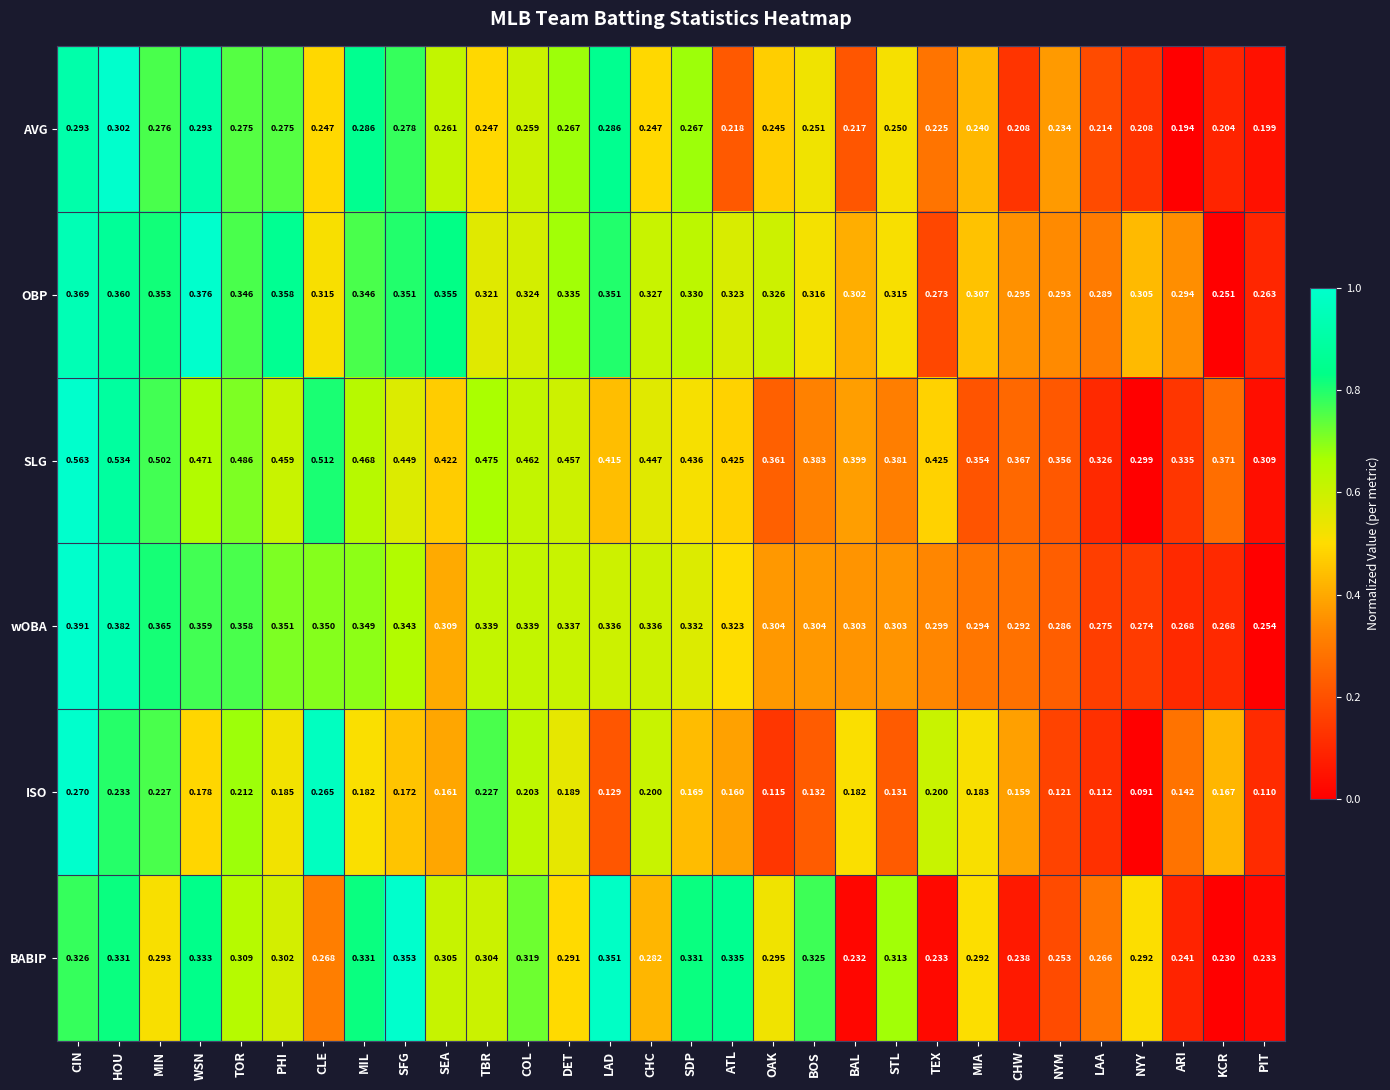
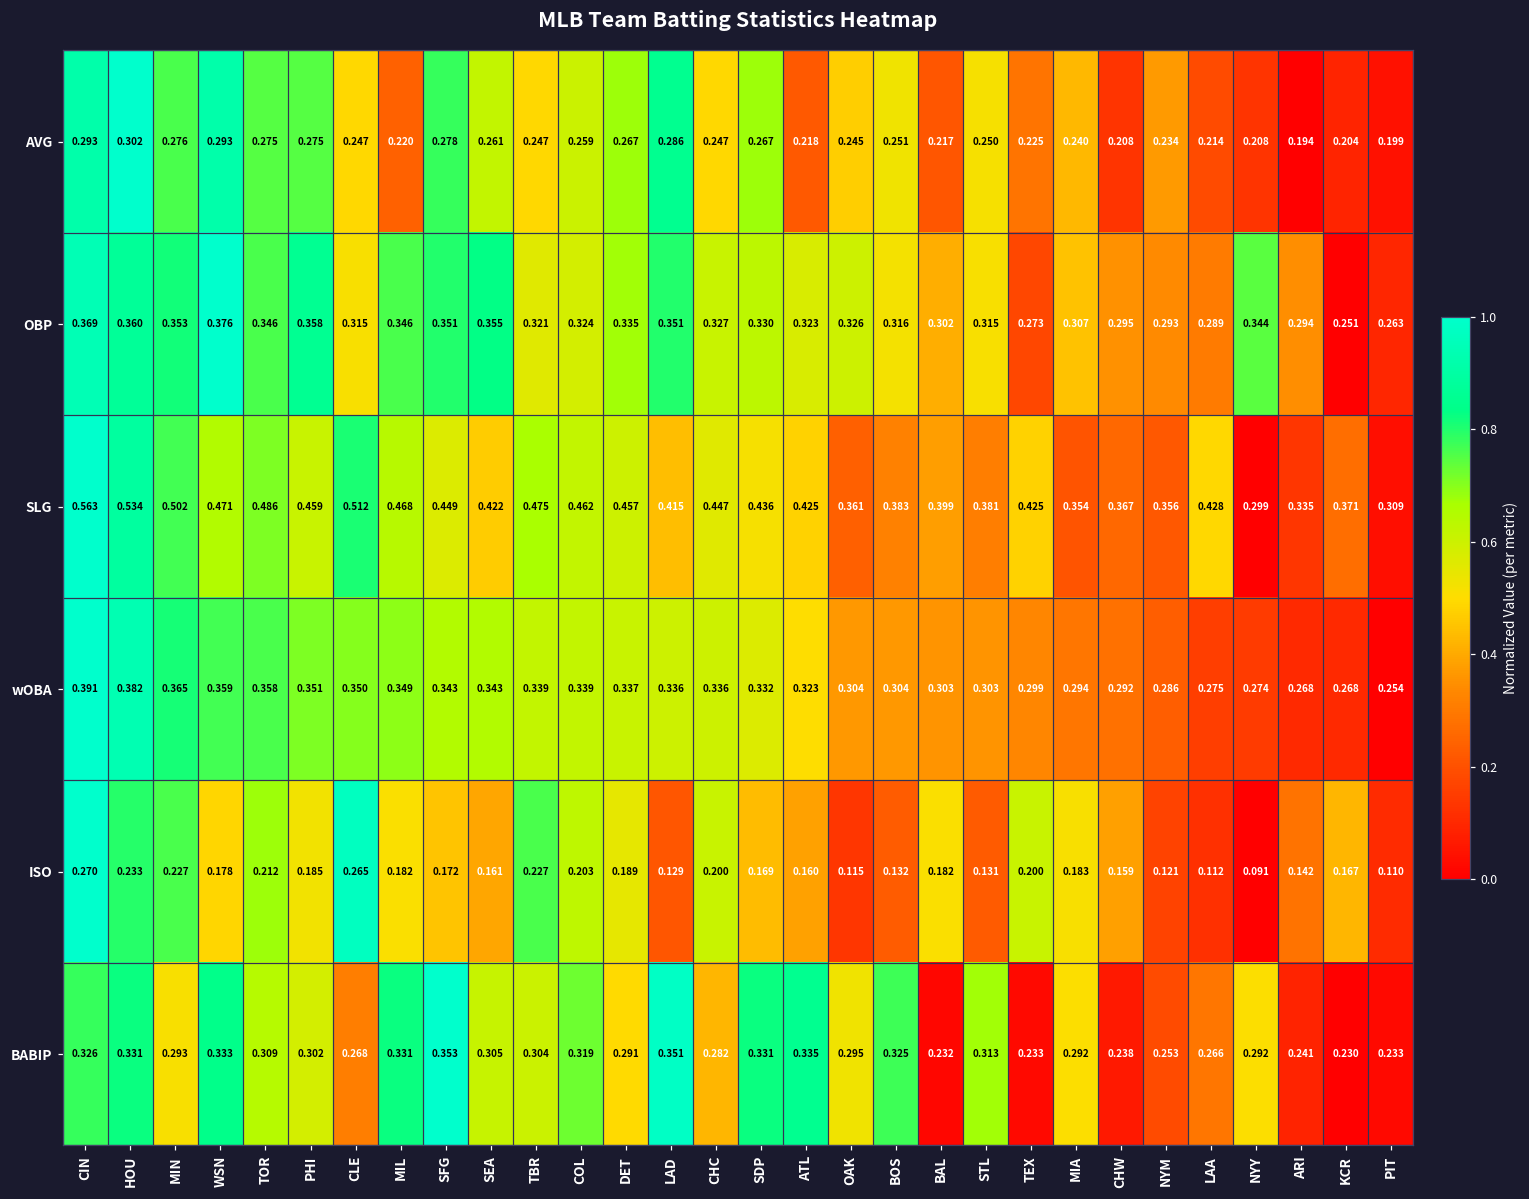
AVG, MIL: 0.286 -> 0.220
OBP, NYY: 0.305 -> 0.344
SLG, LAA: 0.326 -> 0.428
wOBA, SEA: 0.309 -> 0.343
